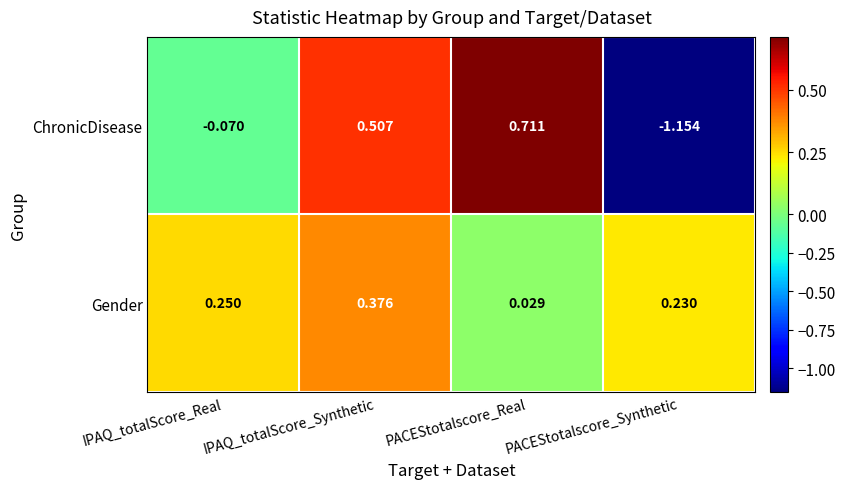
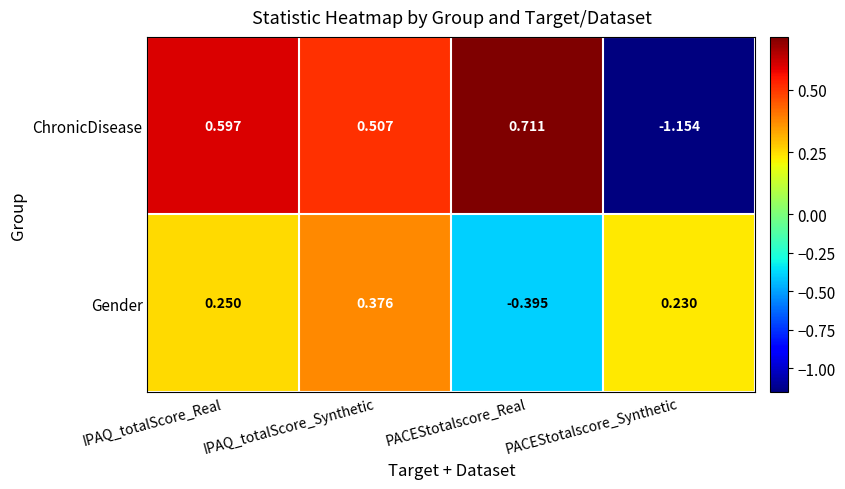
ChronicDisease, IPAQ_totalScore_Real: -0.070 -> 0.597
Gender, PACEStotalscore_Real: 0.029 -> -0.395
